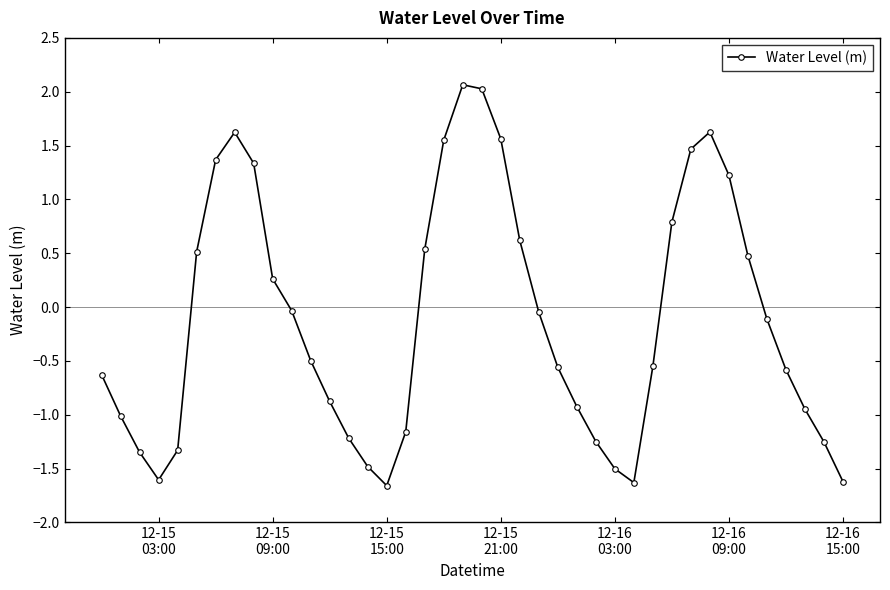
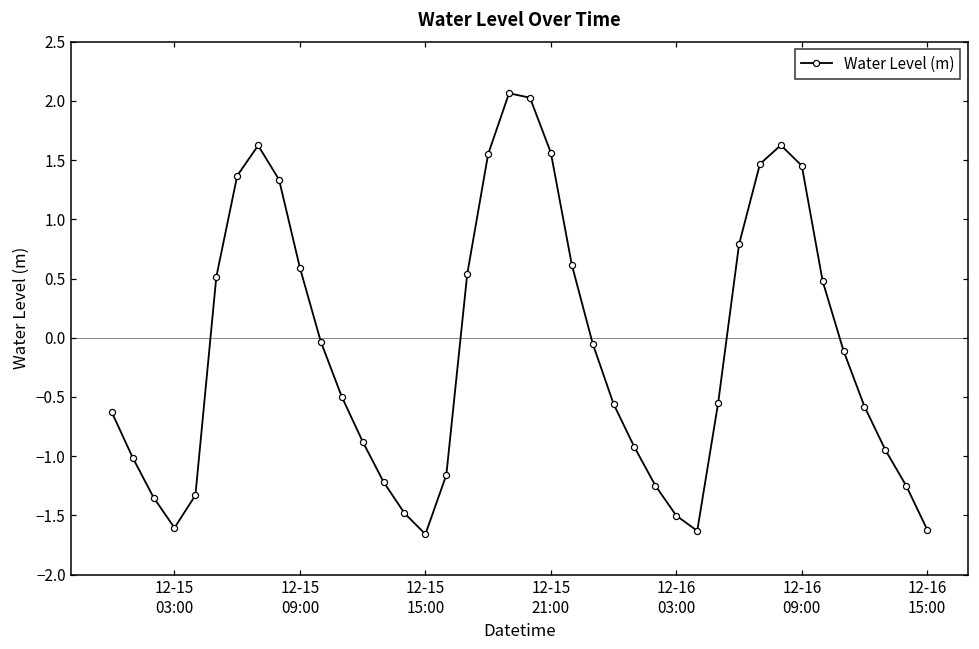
12-15 09:00: 0.26 -> 0.59
12-16 09:00: 1.23 -> 1.45
